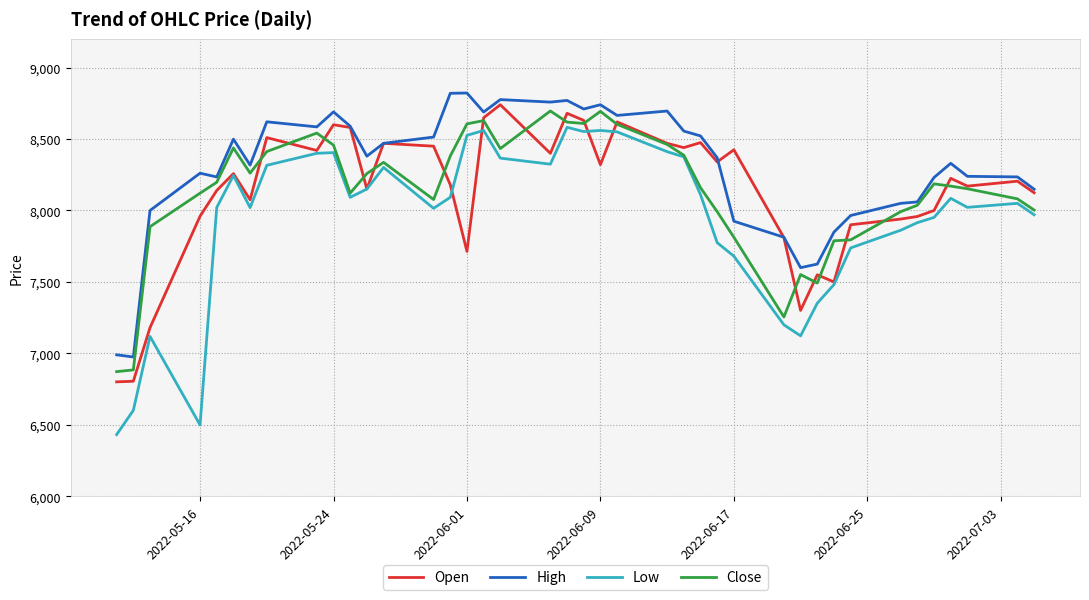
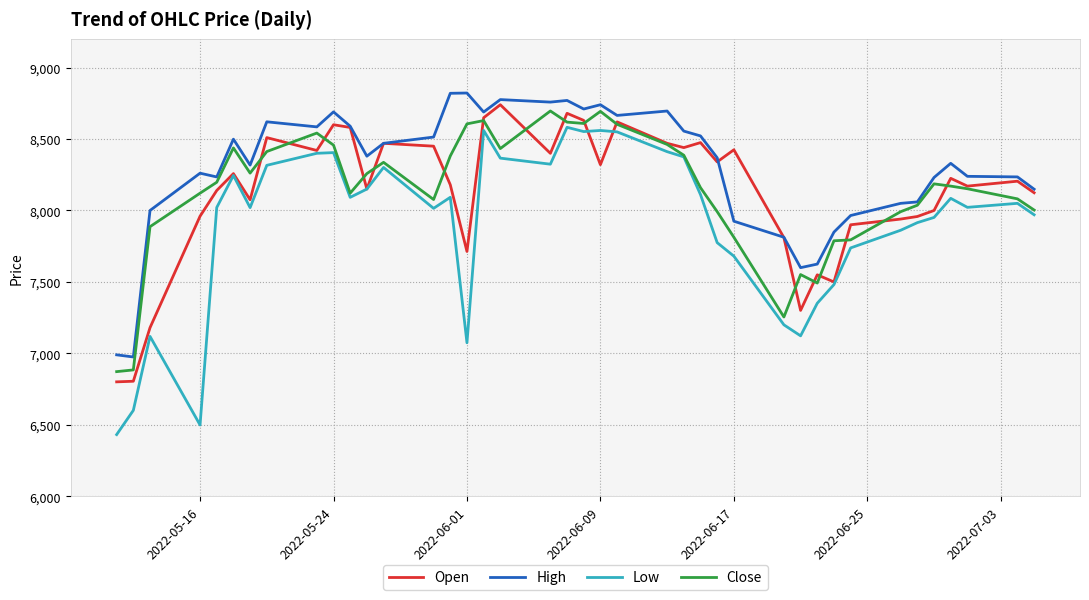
Low, 2022-06-01: 8,530 -> 7,070
